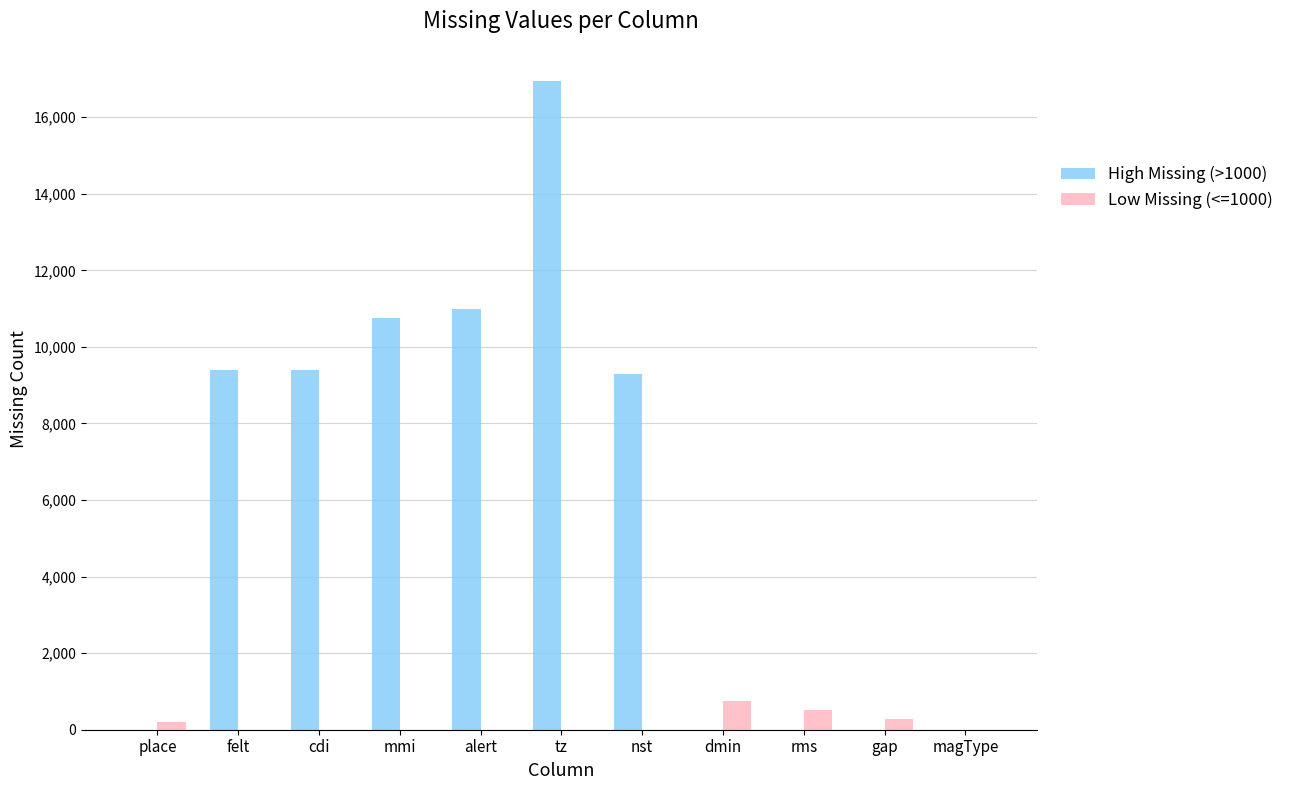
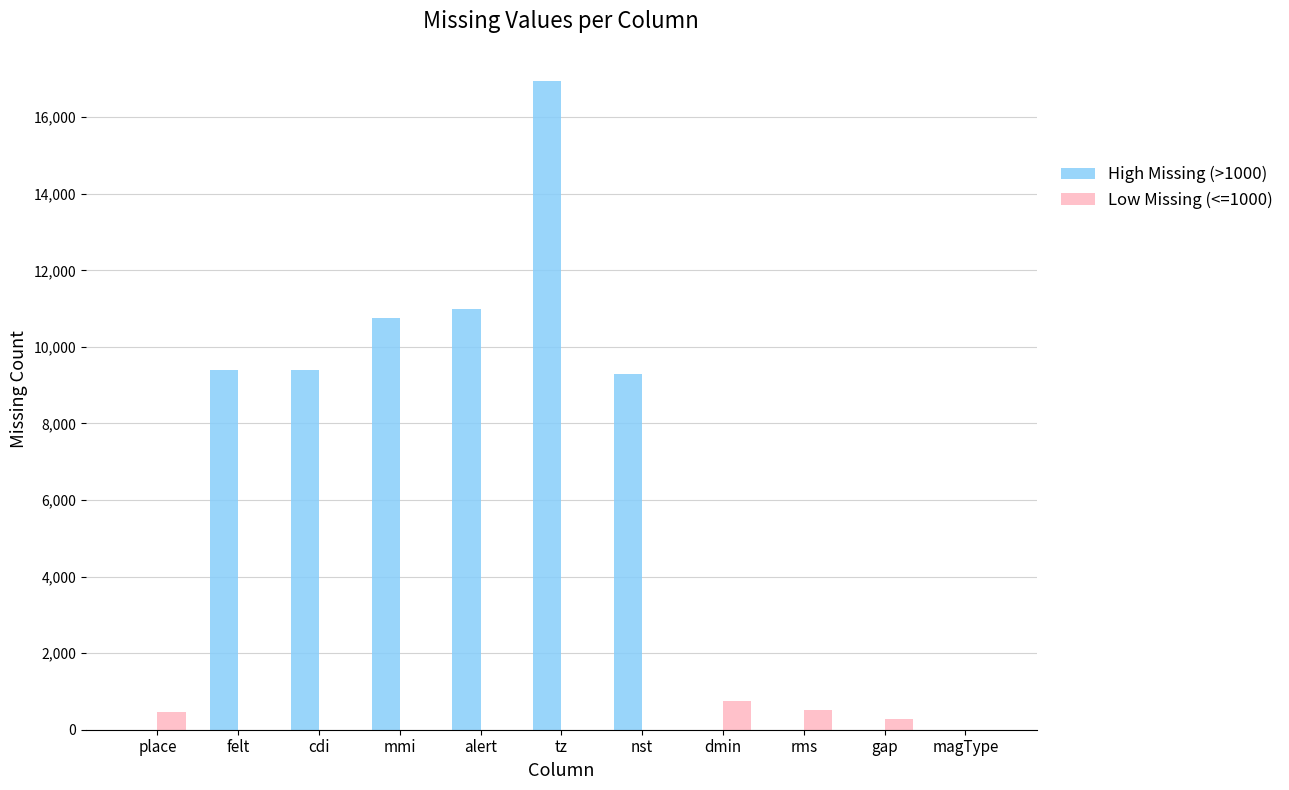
Low Missing (<=1000), place: 200 -> 500
